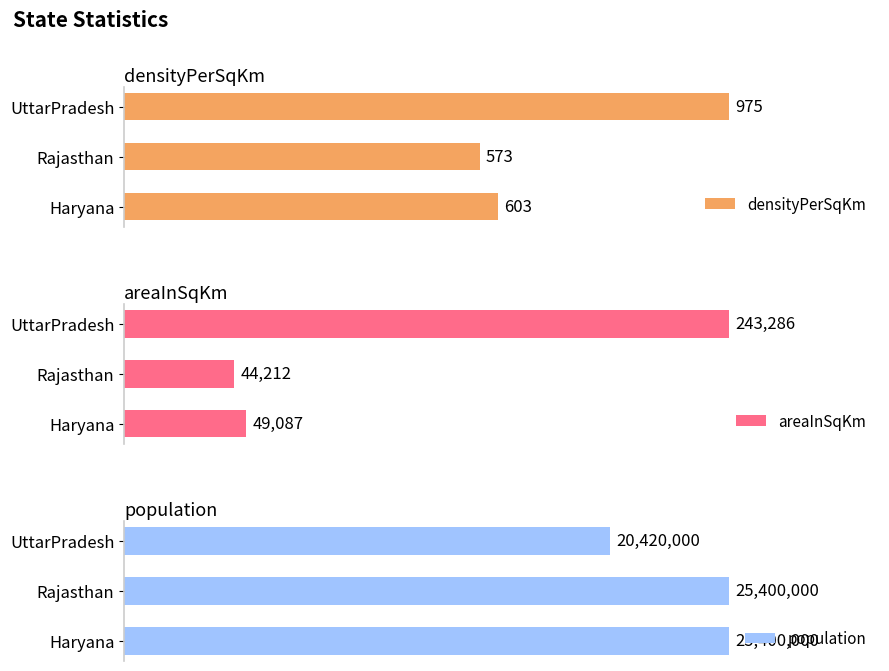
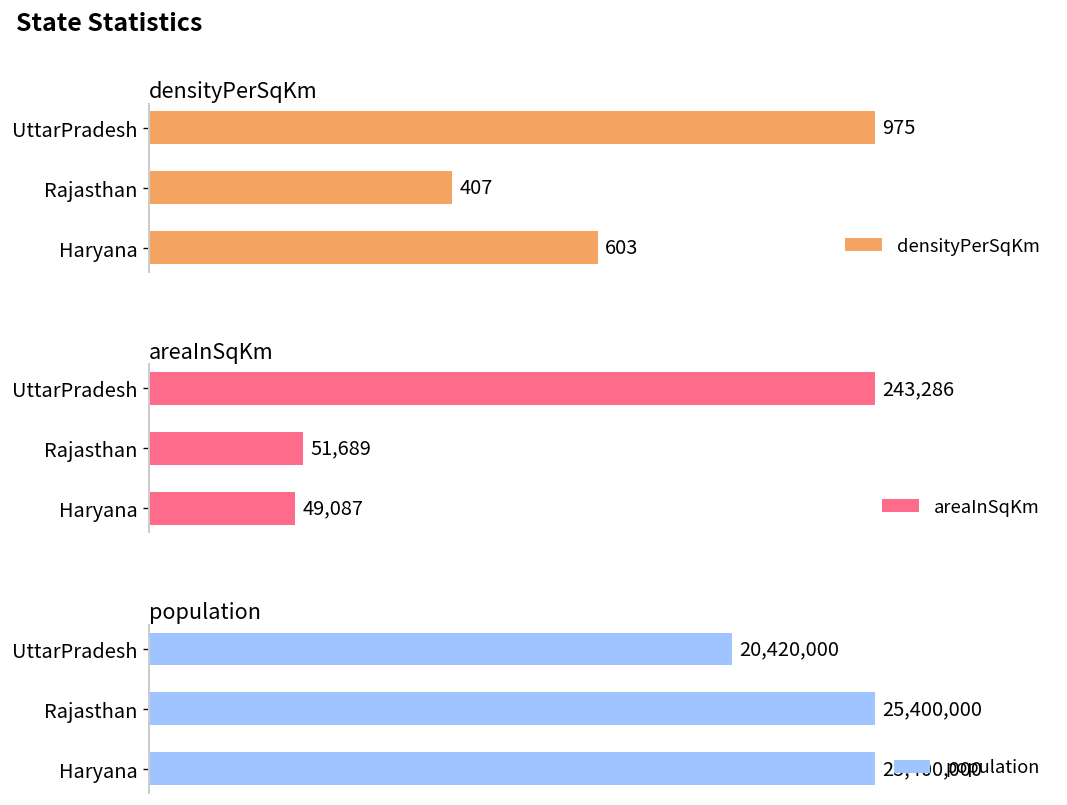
densityPerSqKm, Rajasthan: 573 -> 407
areaInSqKm, Rajasthan: 44,212 -> 51,689
